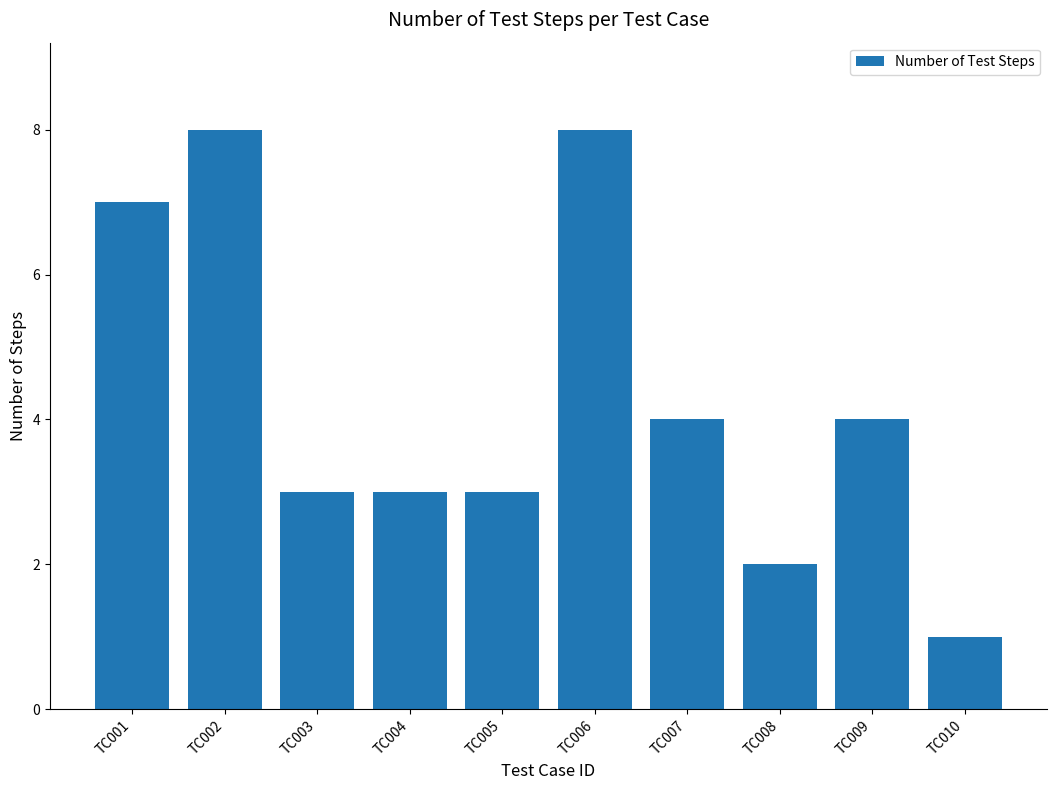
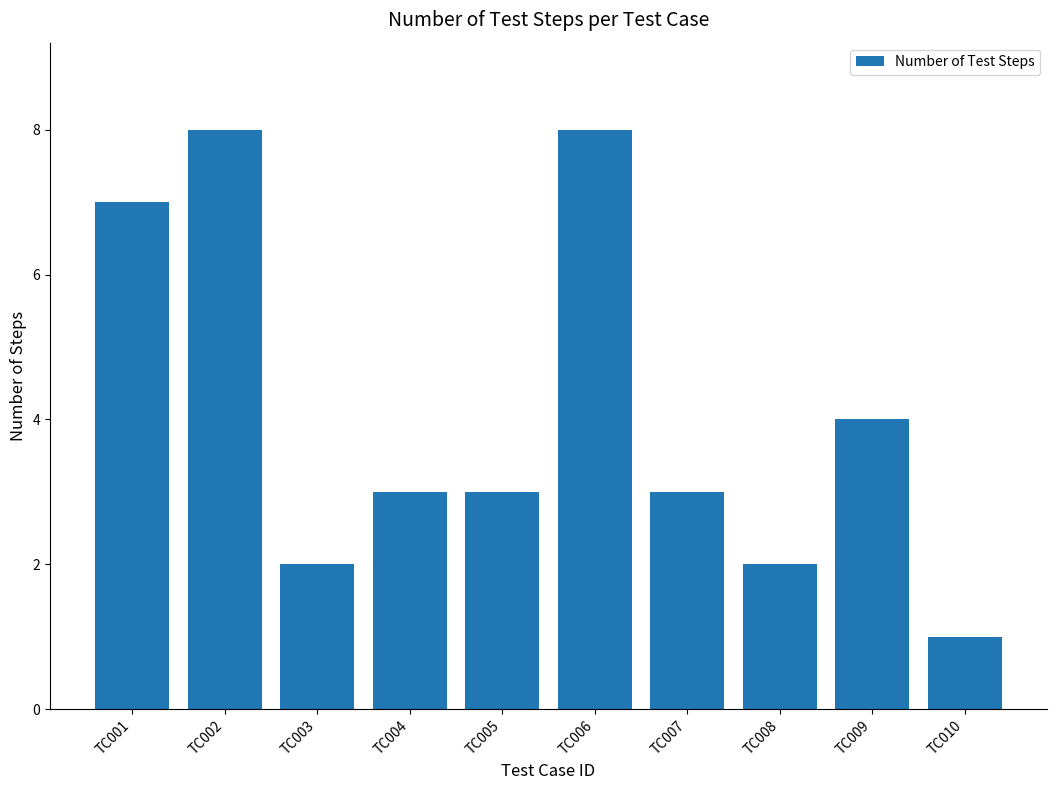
TC003: 3 -> 2
TC007: 4 -> 3
